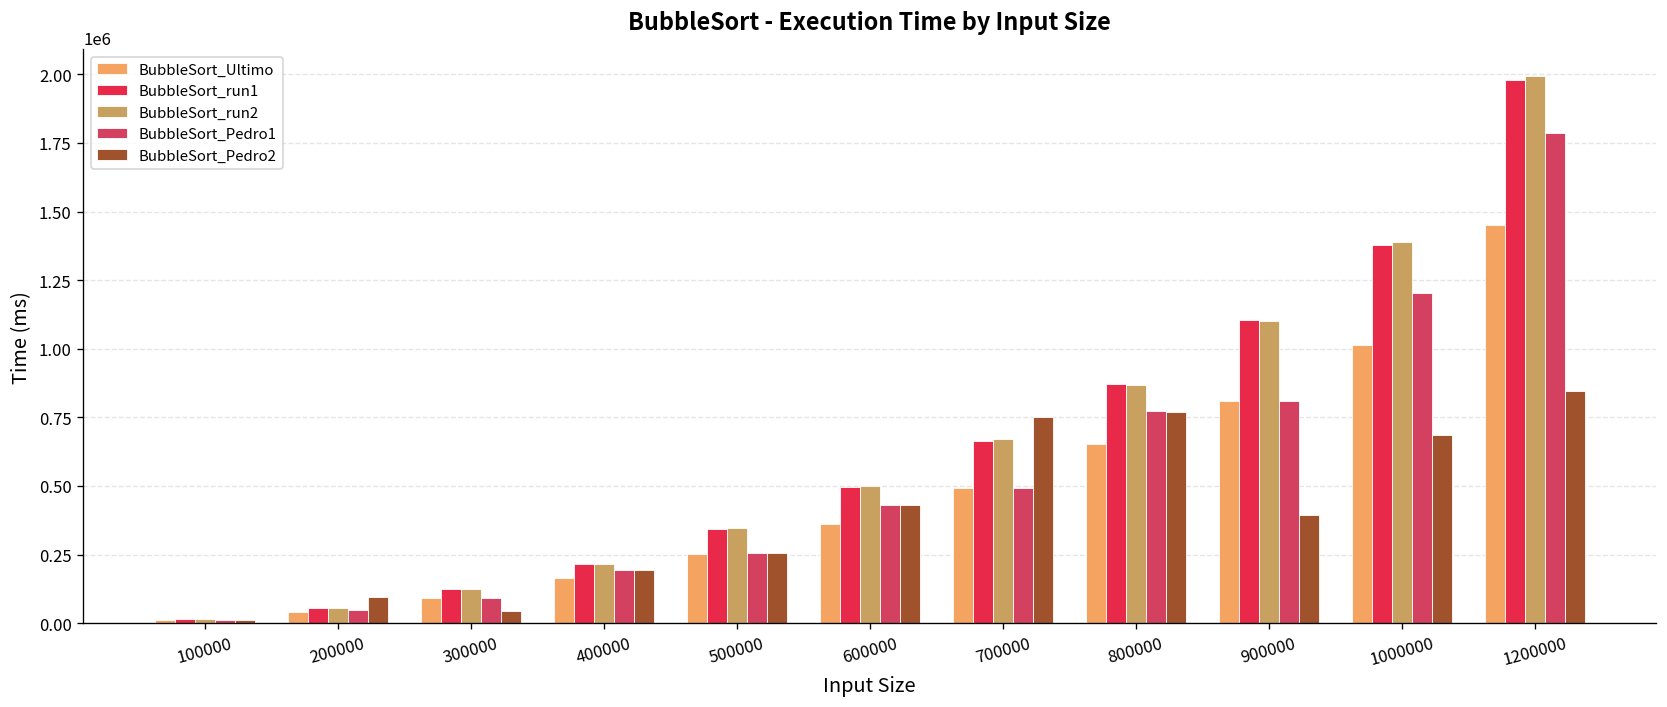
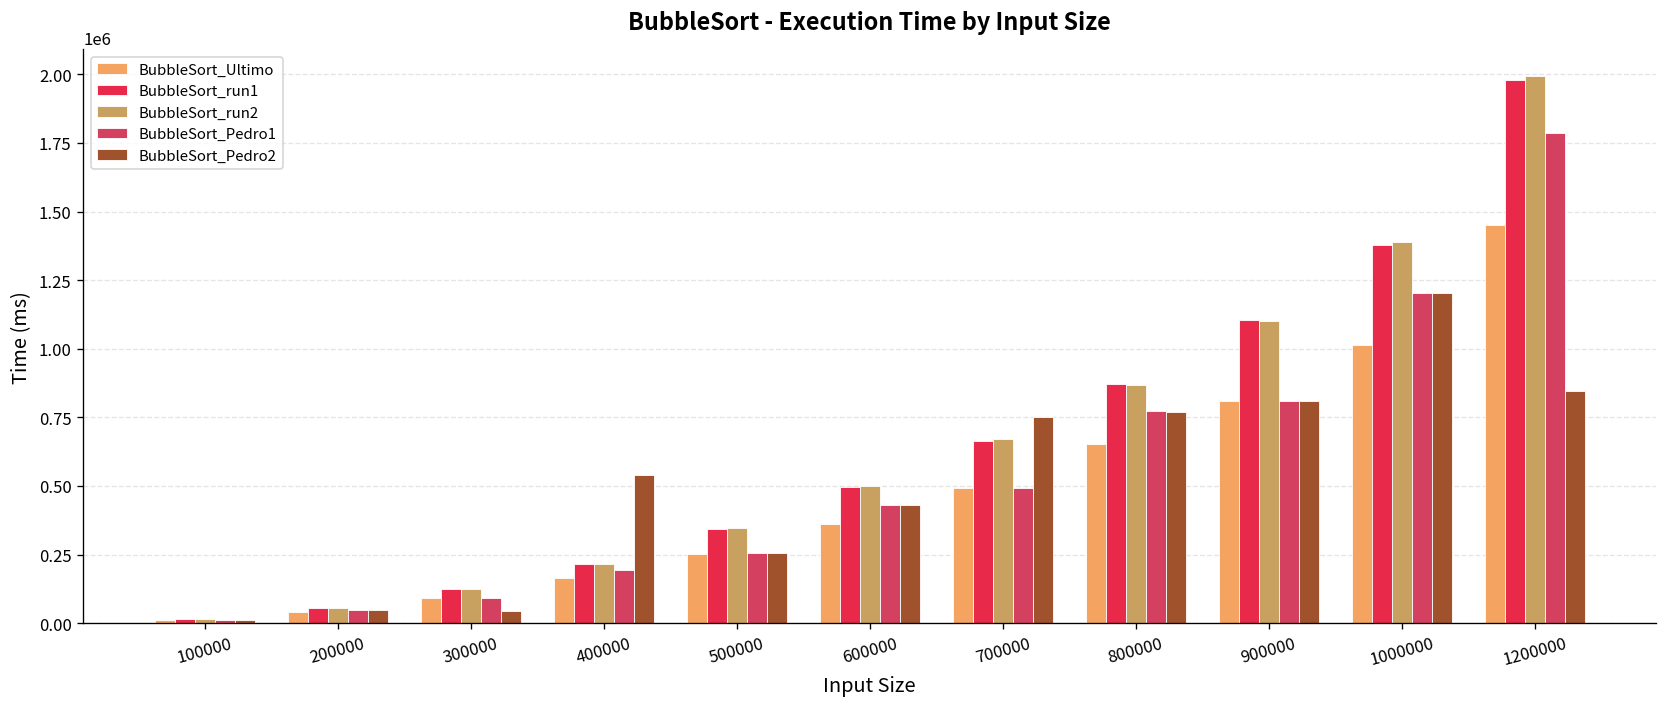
BubbleSort_Pedro2, 200000: 100000 -> 50000
BubbleSort_Pedro2, 400000: 190000 -> 540000
BubbleSort_Pedro2, 900000: 390000 -> 810000
BubbleSort_Pedro2, 1000000: 690000 -> 1200000
